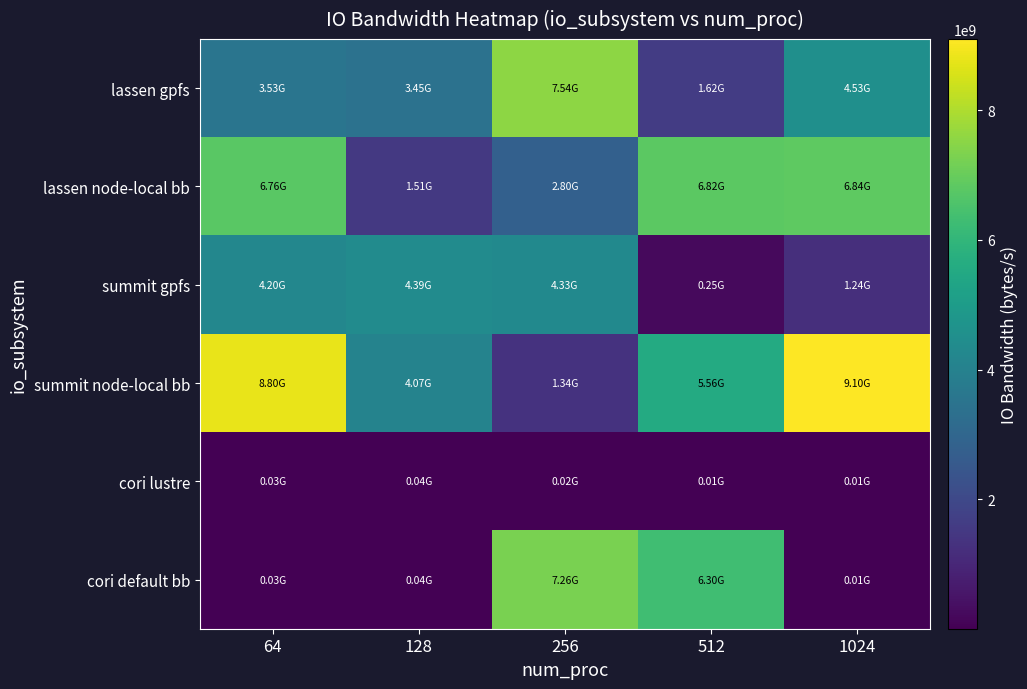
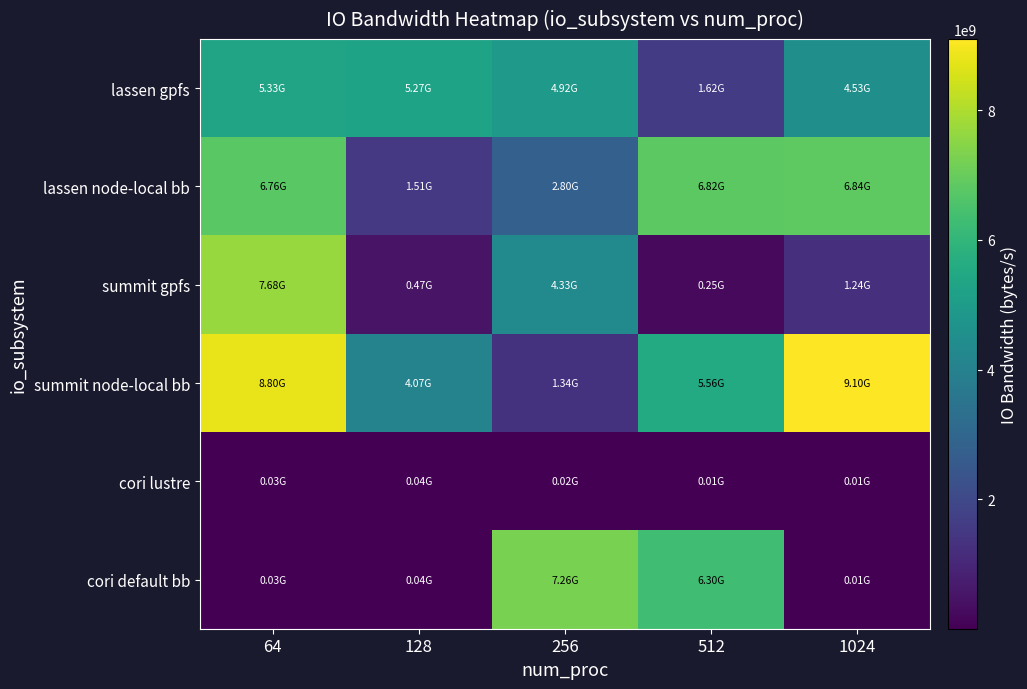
lassen gpfs, 64: 3.53G -> 5.33G
lassen gpfs, 128: 3.45G -> 5.27G
lassen gpfs, 256: 7.54G -> 4.92G
summit gpfs, 64: 4.20G -> 7.68G
summit gpfs, 128: 4.39G -> 0.47G
